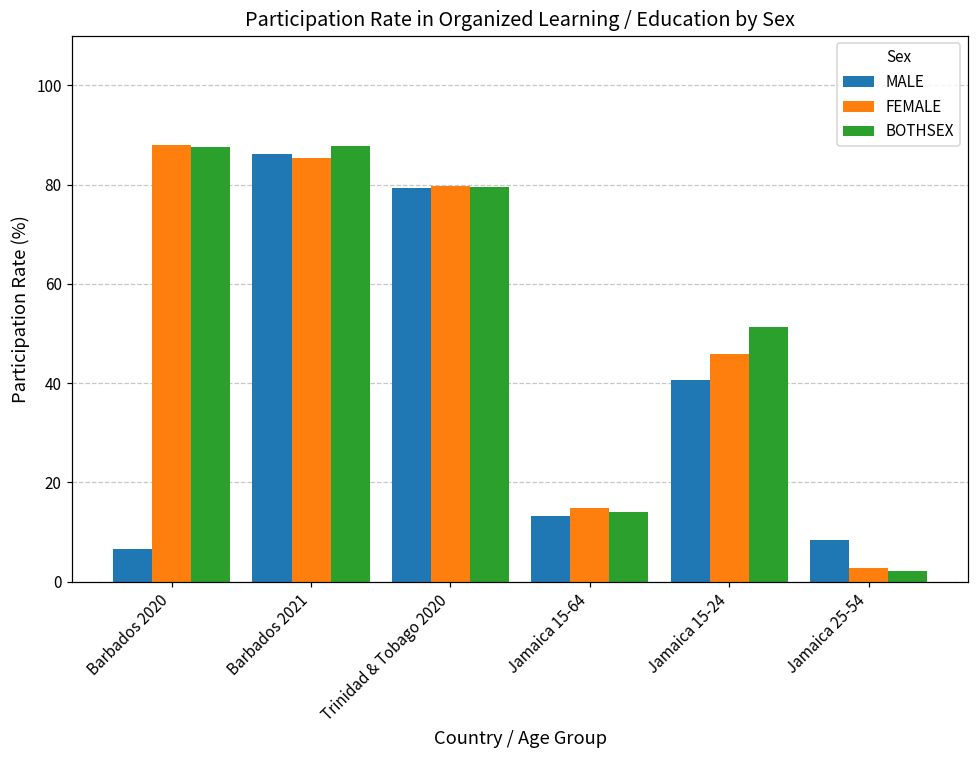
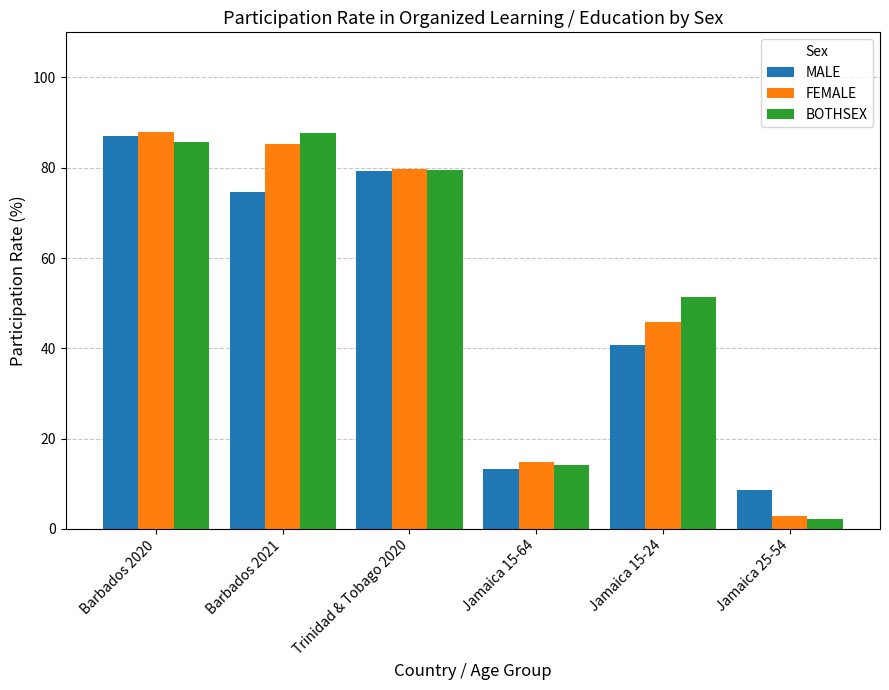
MALE, Barbados 2020: 7 -> 87
BOTHSEX, Barbados 2020: 88 -> 86
MALE, Barbados 2021: 86 -> 75
